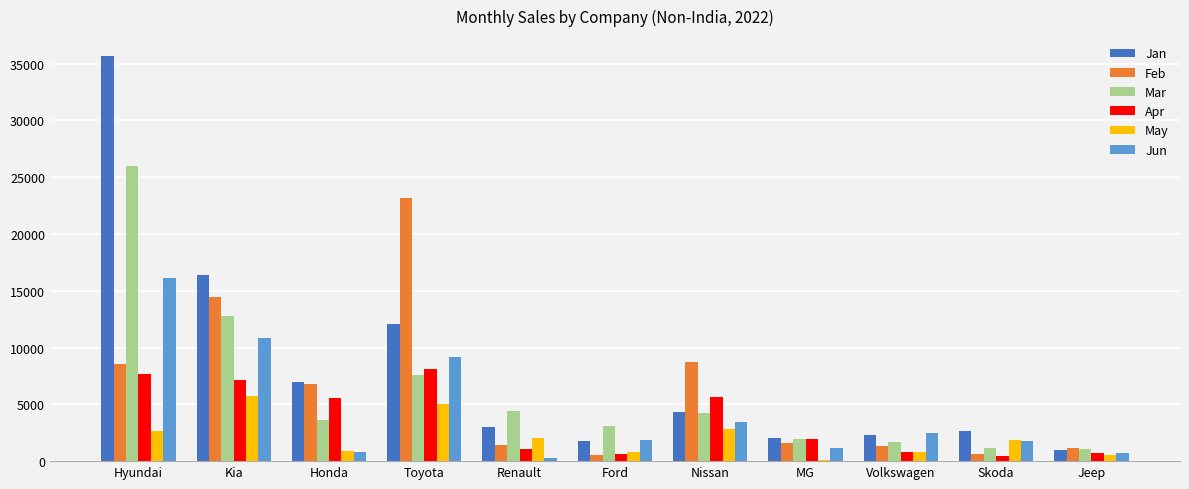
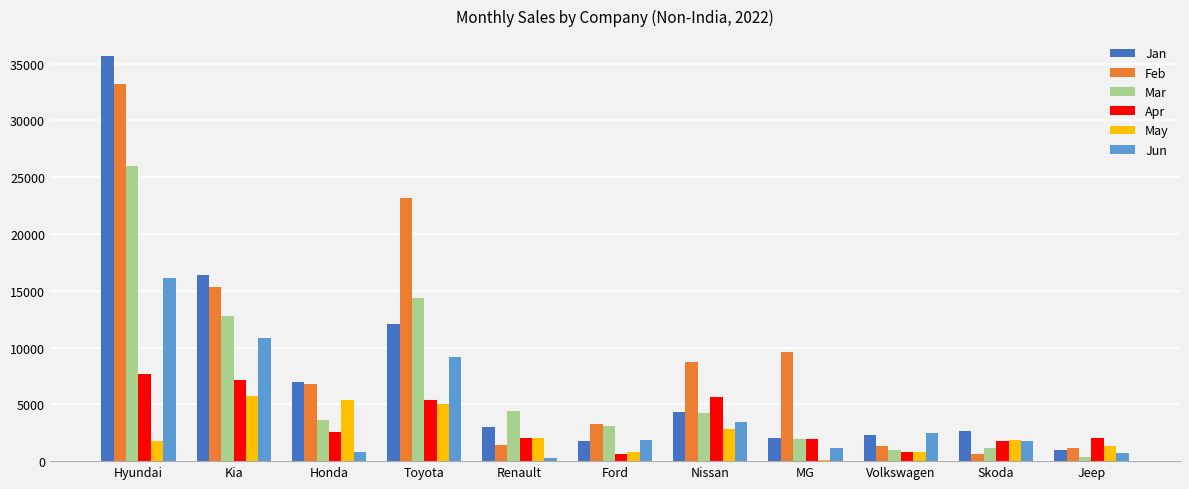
Feb, Hyundai: 8500 -> 33200
May, Hyundai: 2700 -> 1700
Feb, Kia: 14500 -> 15300
Apr, Honda: 5500 -> 2600
May, Honda: 900 -> 5400
Mar, Toyota: 7600 -> 14300
Apr, Toyota: 8100 -> 5400
Apr, Renault: 1000 -> 2000
Feb, Ford: 500 -> 3200
Feb, MG: 1600 -> 9600
Mar, Volkswagen: 1700 -> 900
Apr, Skoda: 500 -> 1800
Mar, Jeep: 1100 -> 400
Apr, Jeep: 700 -> 2100
May, Jeep: 600 -> 1300
